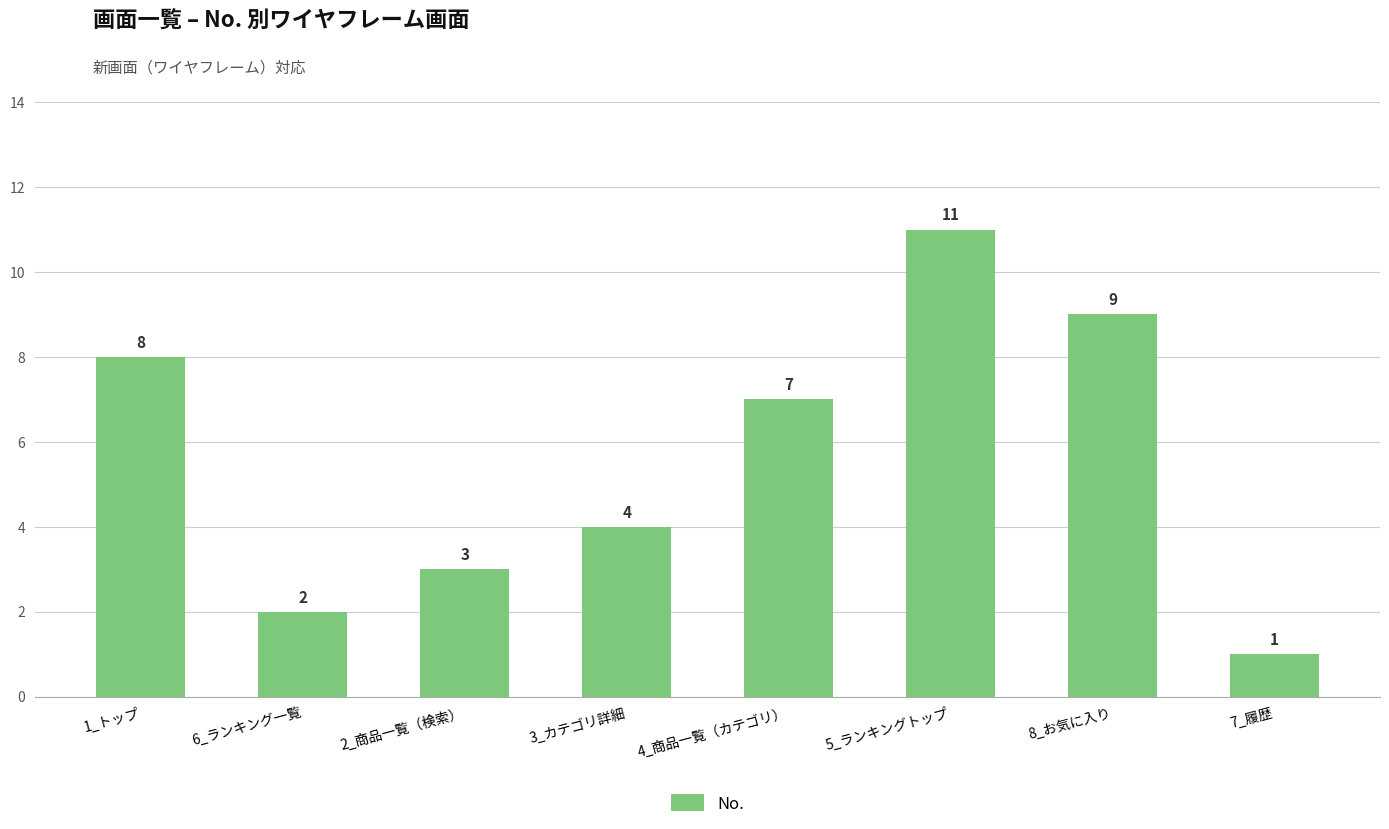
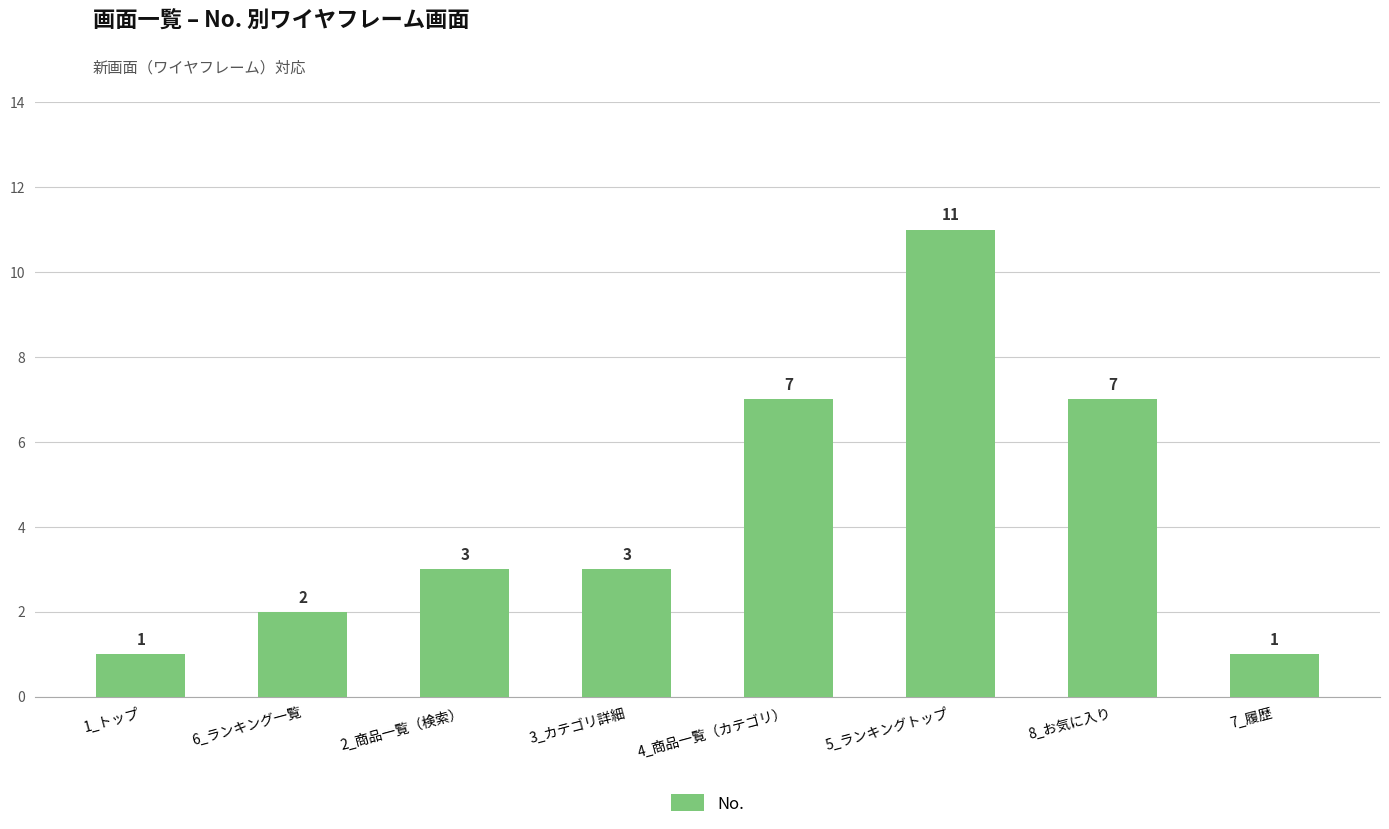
1_トップ: 8 -> 1
3_カテゴリ詳細: 4 -> 3
8_お気に入り: 9 -> 7
